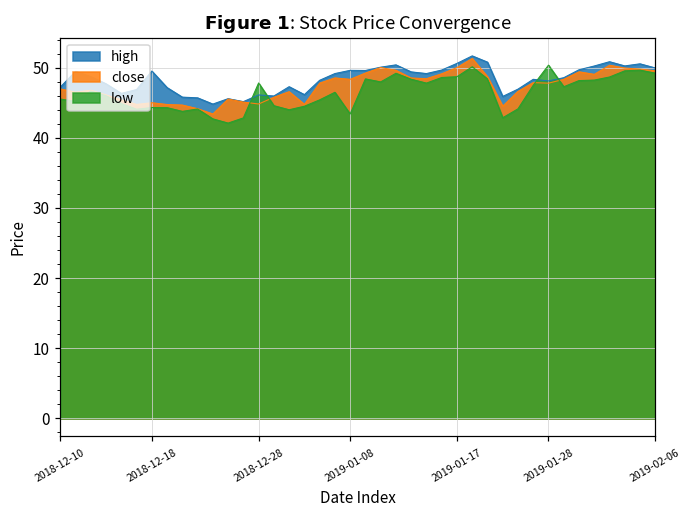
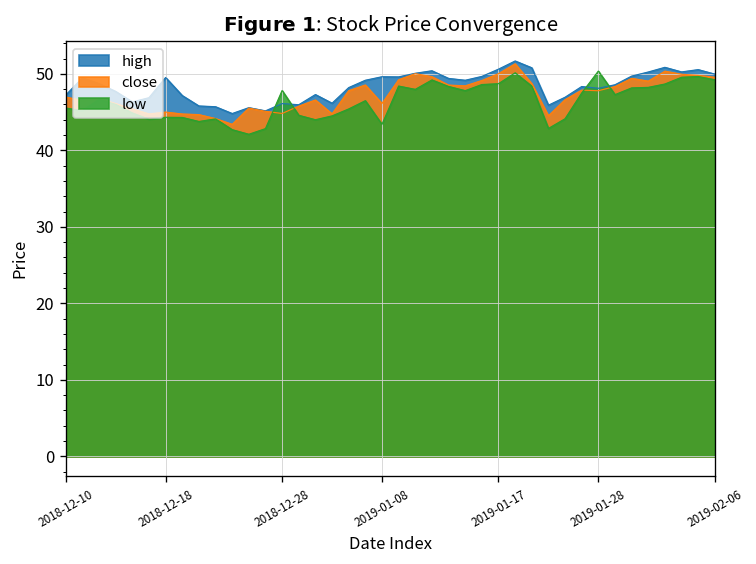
close, 2019-01-08: 48 -> 46
